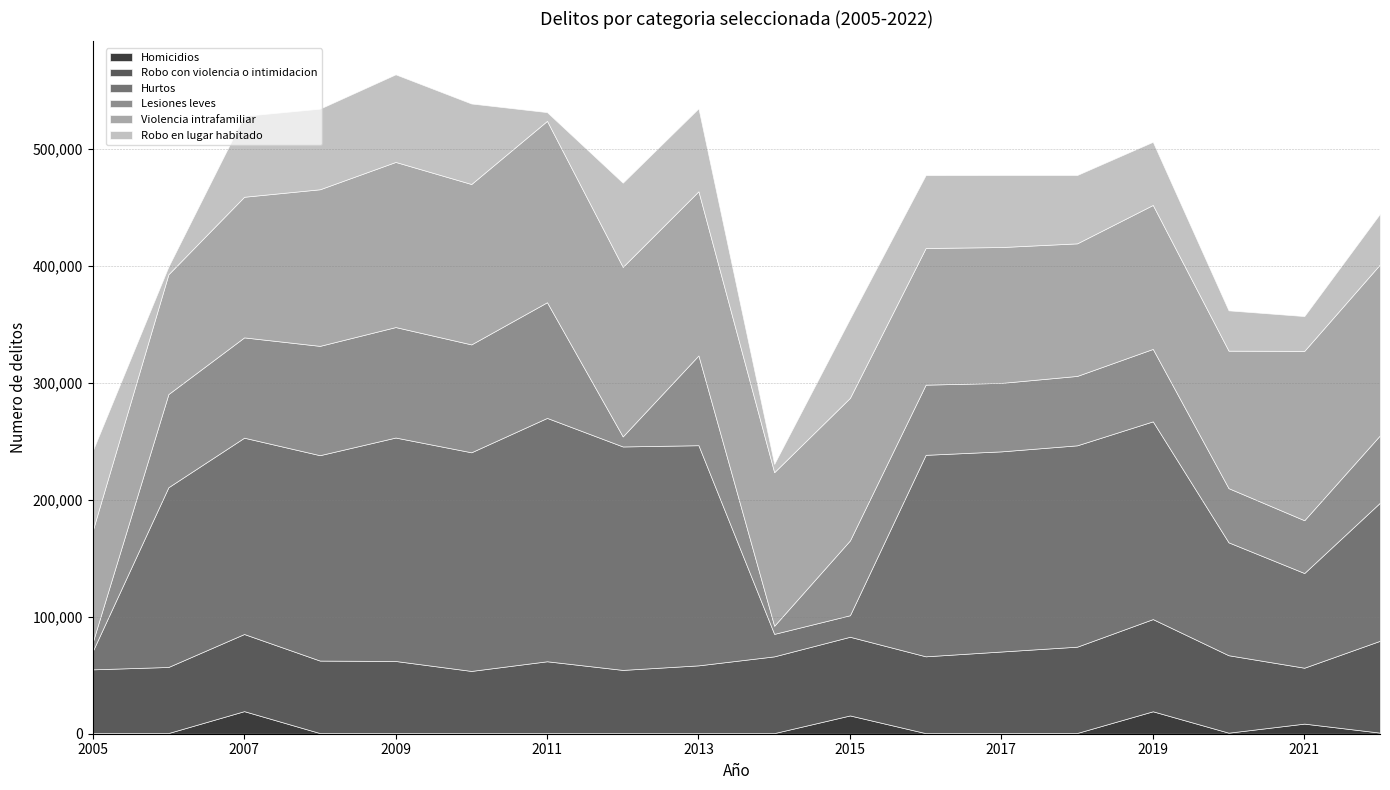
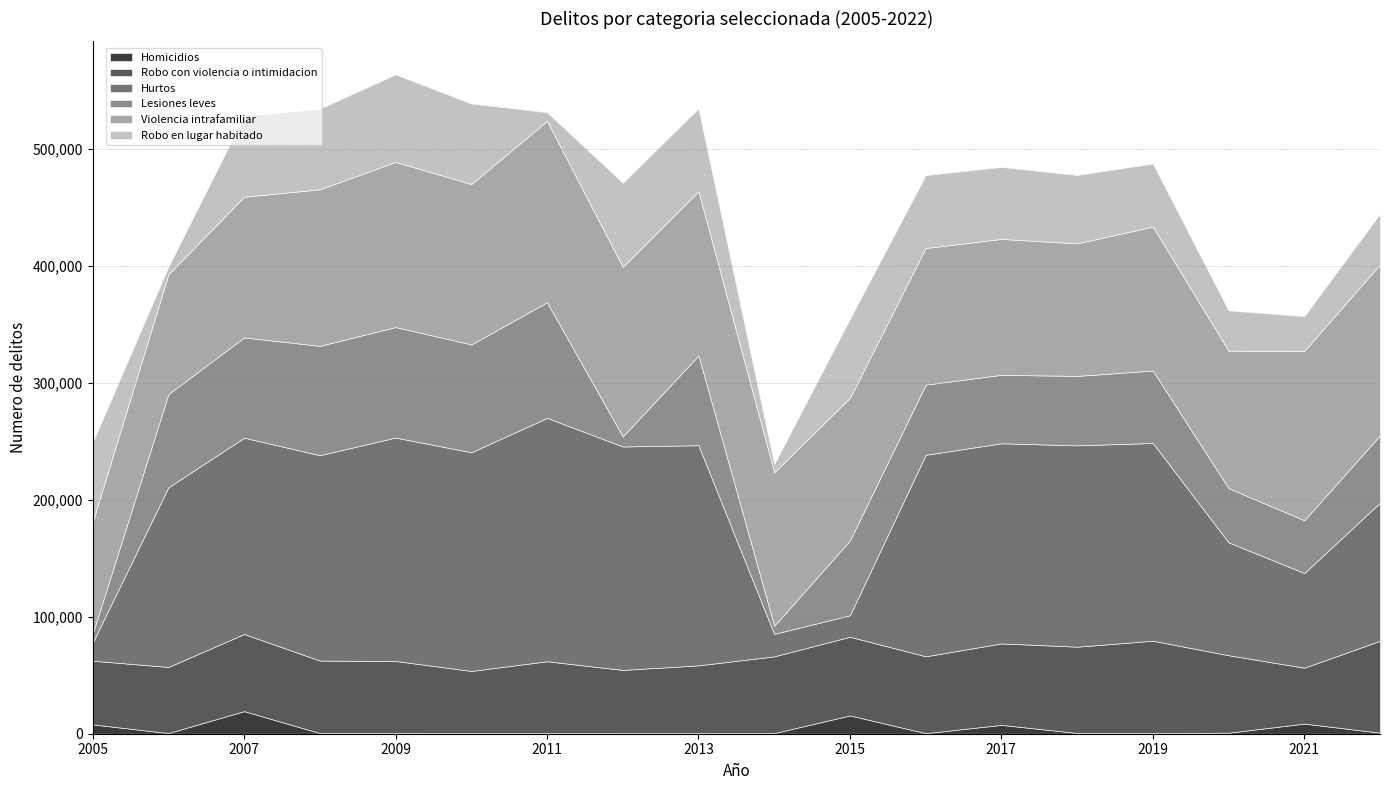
Homicidios, 2005: 1,000 -> 8,000
Homicidios, 2017: 1,000 -> 8,000
Homicidios, 2019: 19,000 -> 1,000
